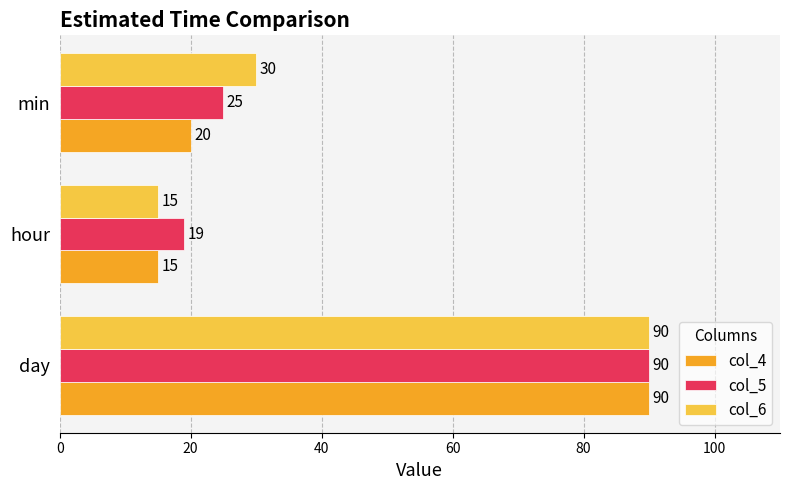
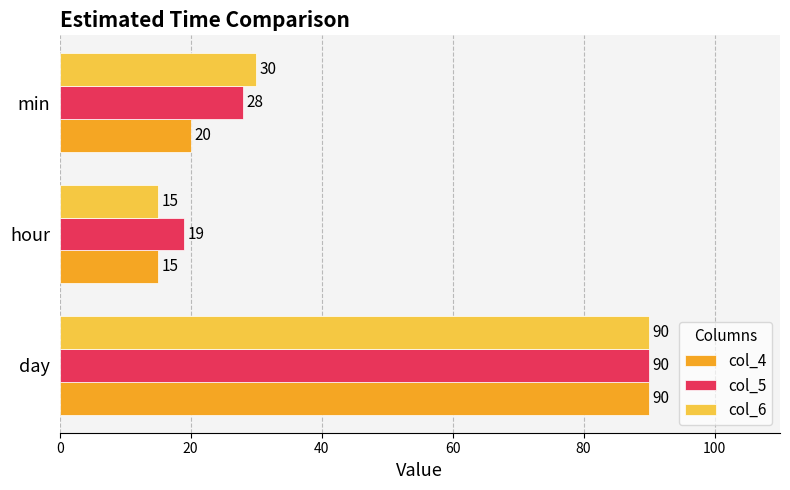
col_5, min: 25 -> 28
